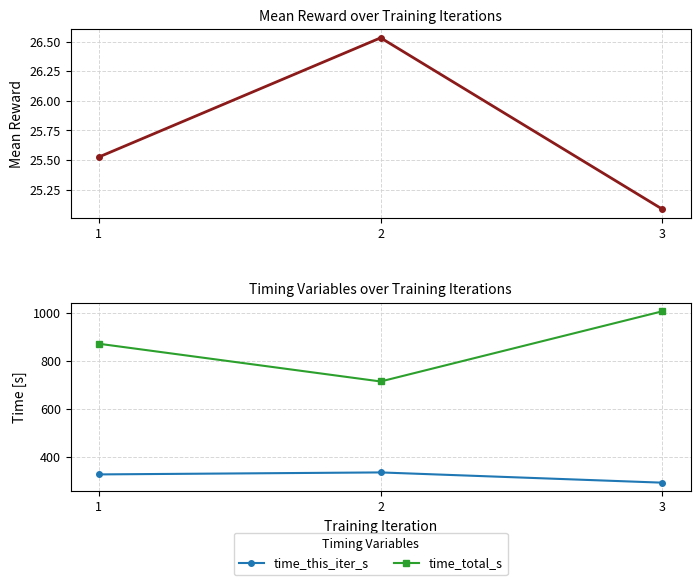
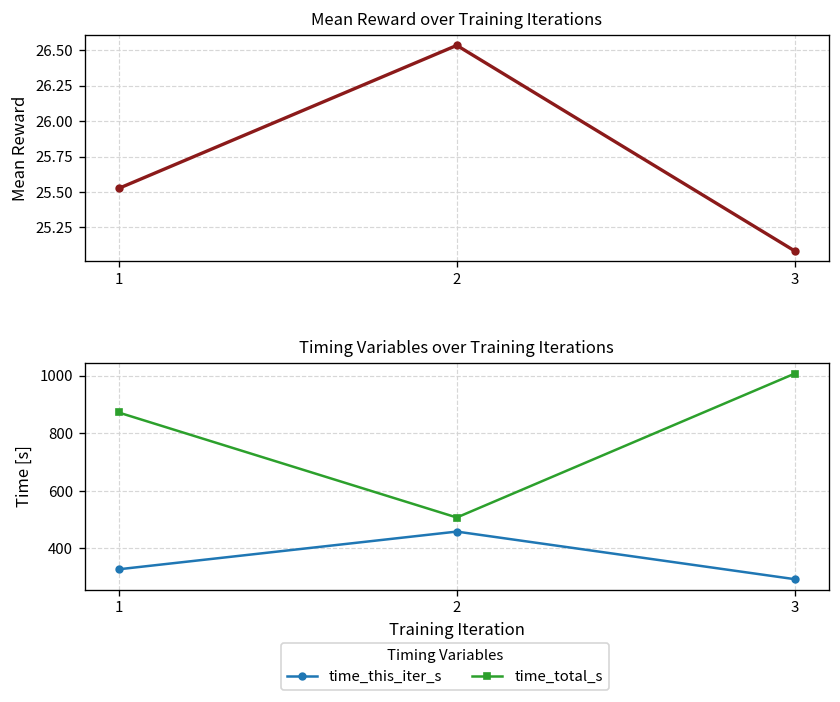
Timing Variables over Training Iterations, time_this_iter_s, 2: 340 -> 460
Timing Variables over Training Iterations, time_total_s, 2: 720 -> 510
